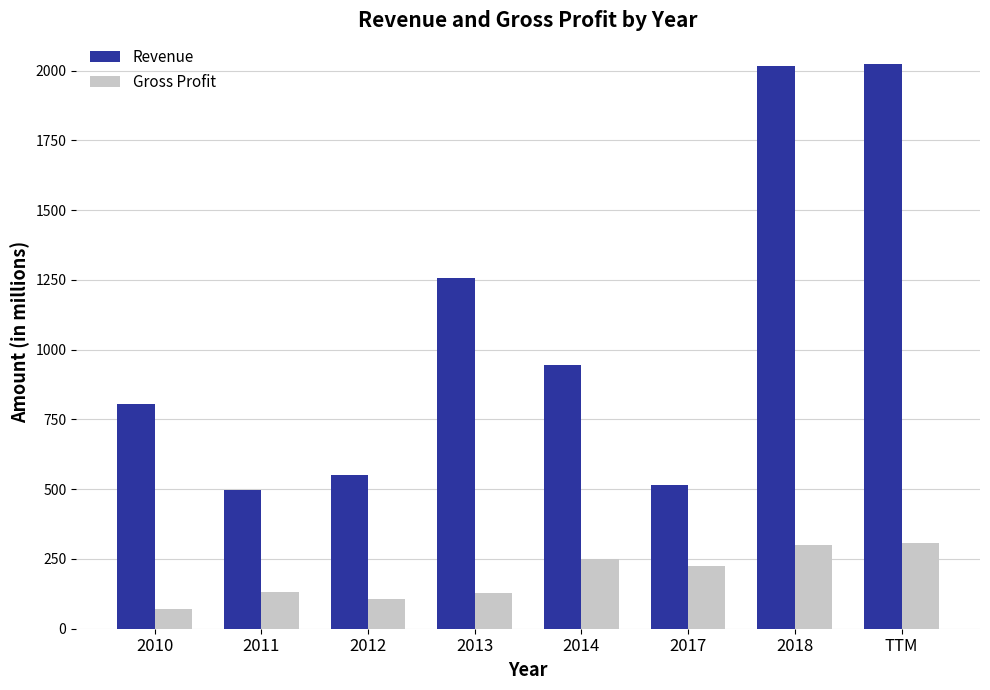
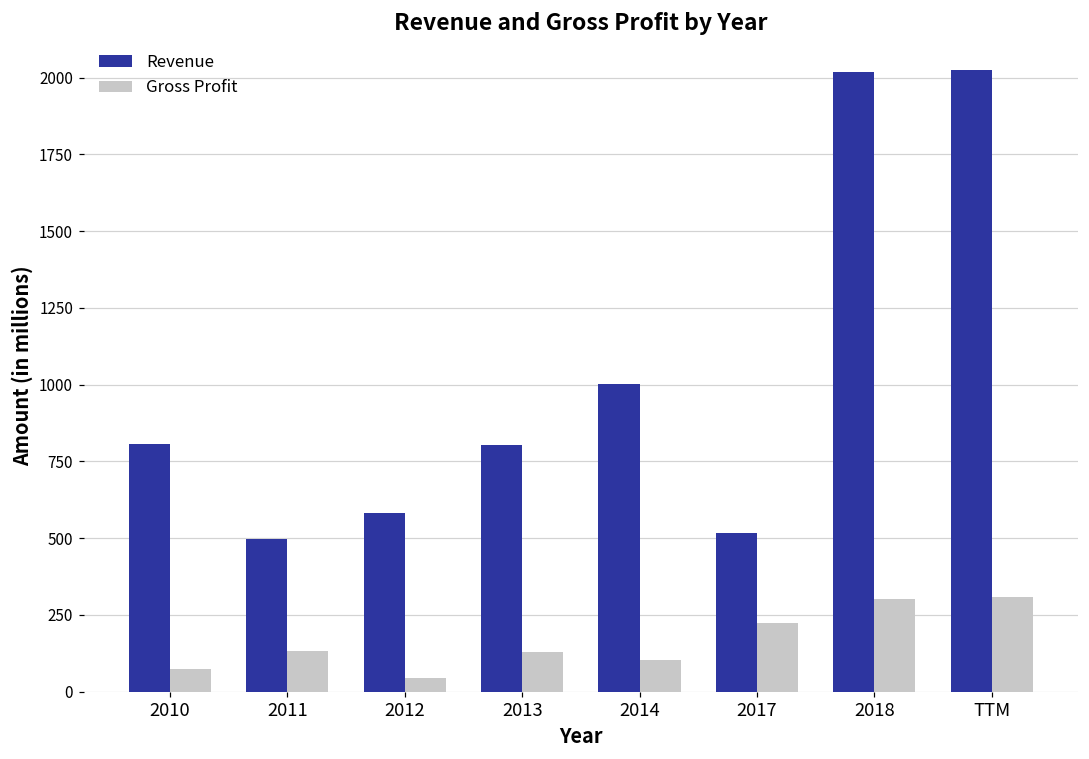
Revenue, 2012: 550 -> 580
Gross Profit, 2012: 110 -> 40
Revenue, 2013: 1260 -> 800
Revenue, 2014: 950 -> 1000
Gross Profit, 2014: 250 -> 100
